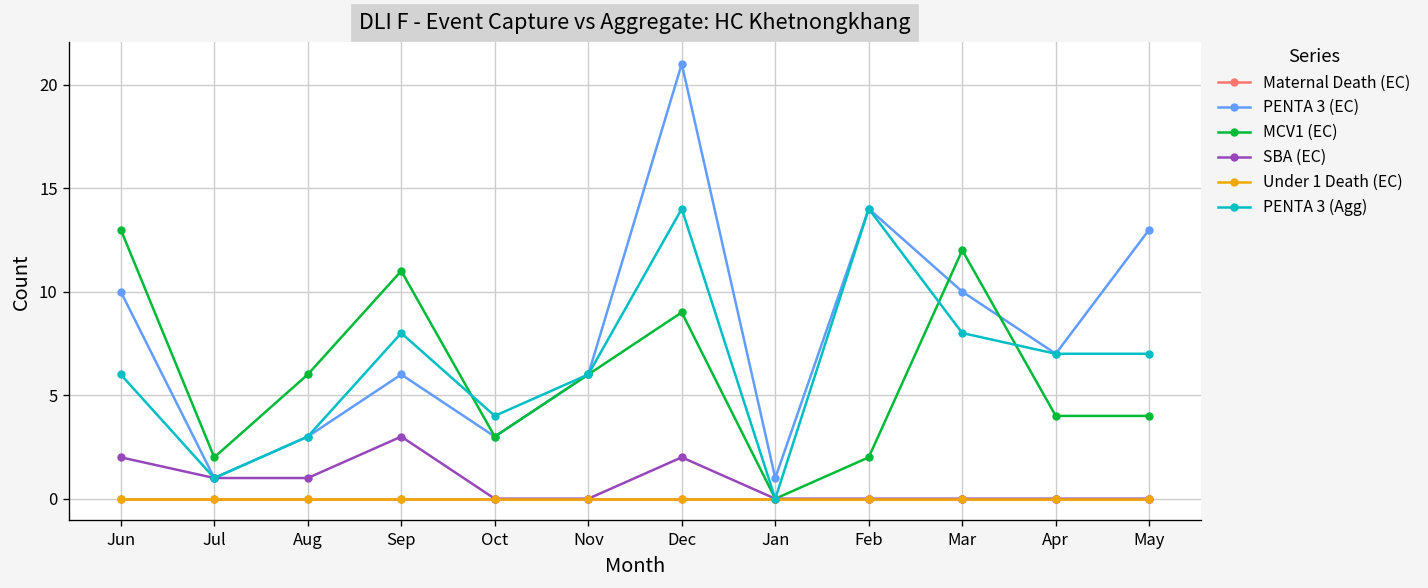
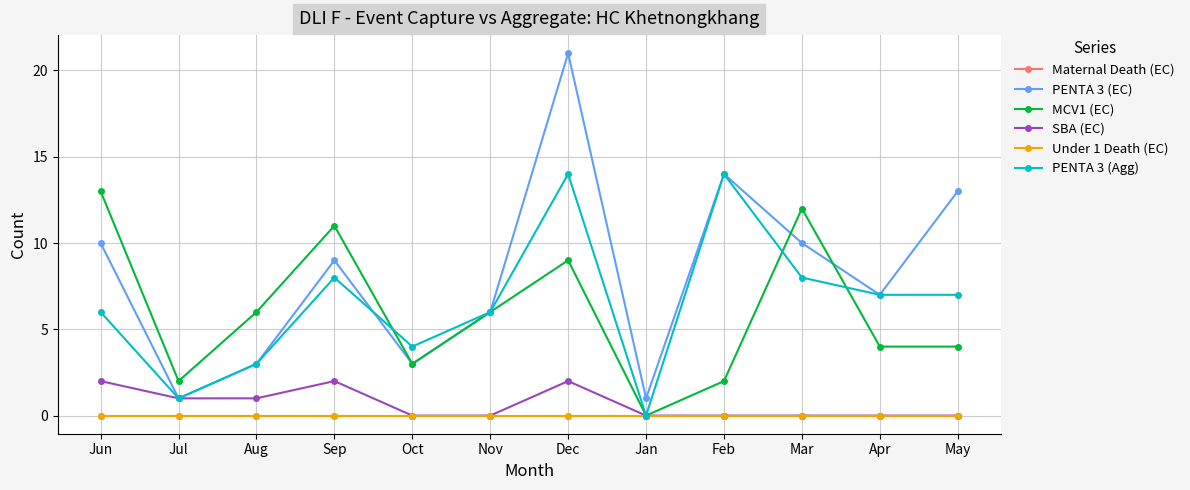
PENTA 3 (EC), Sep: 6 -> 9
SBA (EC), Sep: 3 -> 2
